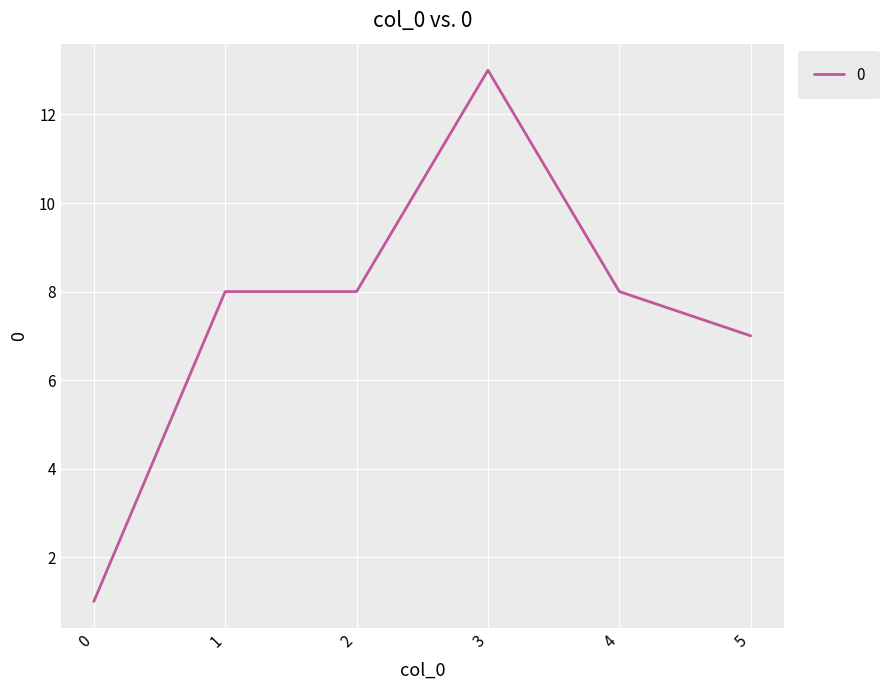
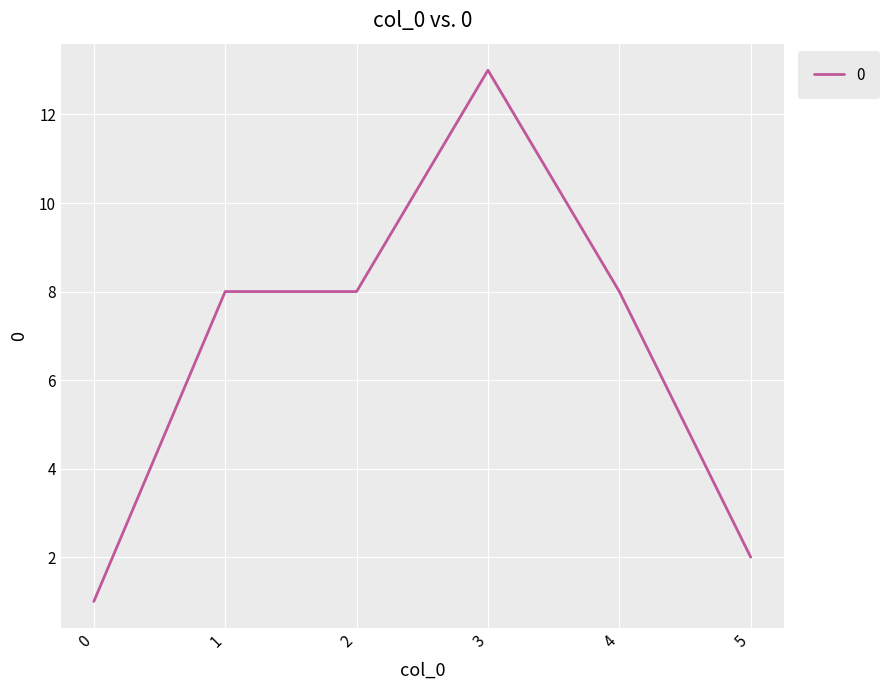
5: 7 -> 2
